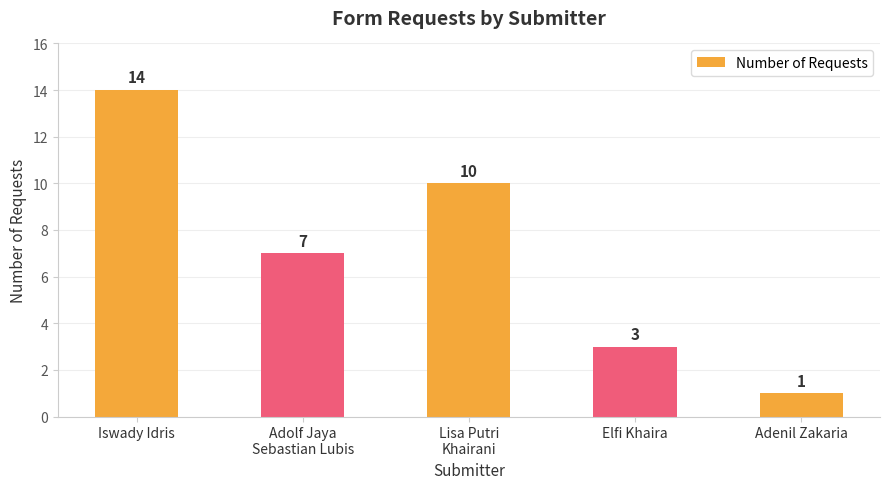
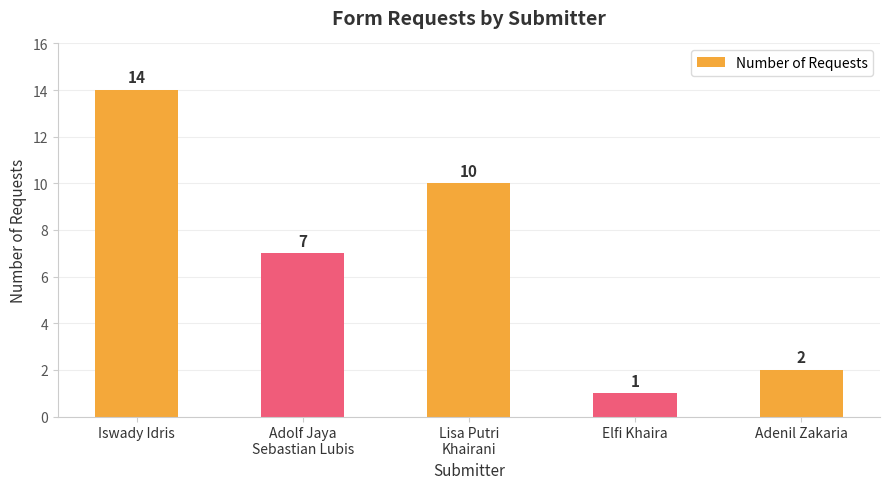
Elfi Khaira: 3 -> 1
Adenil Zakaria: 1 -> 2
